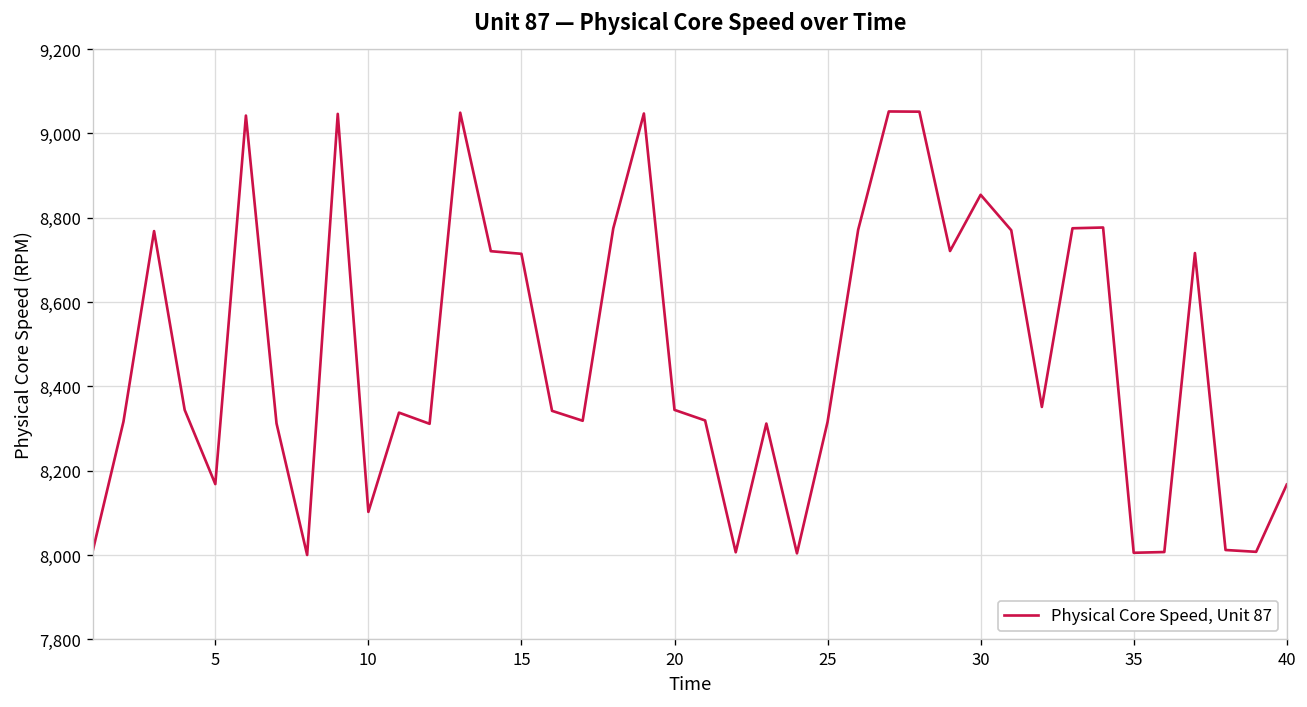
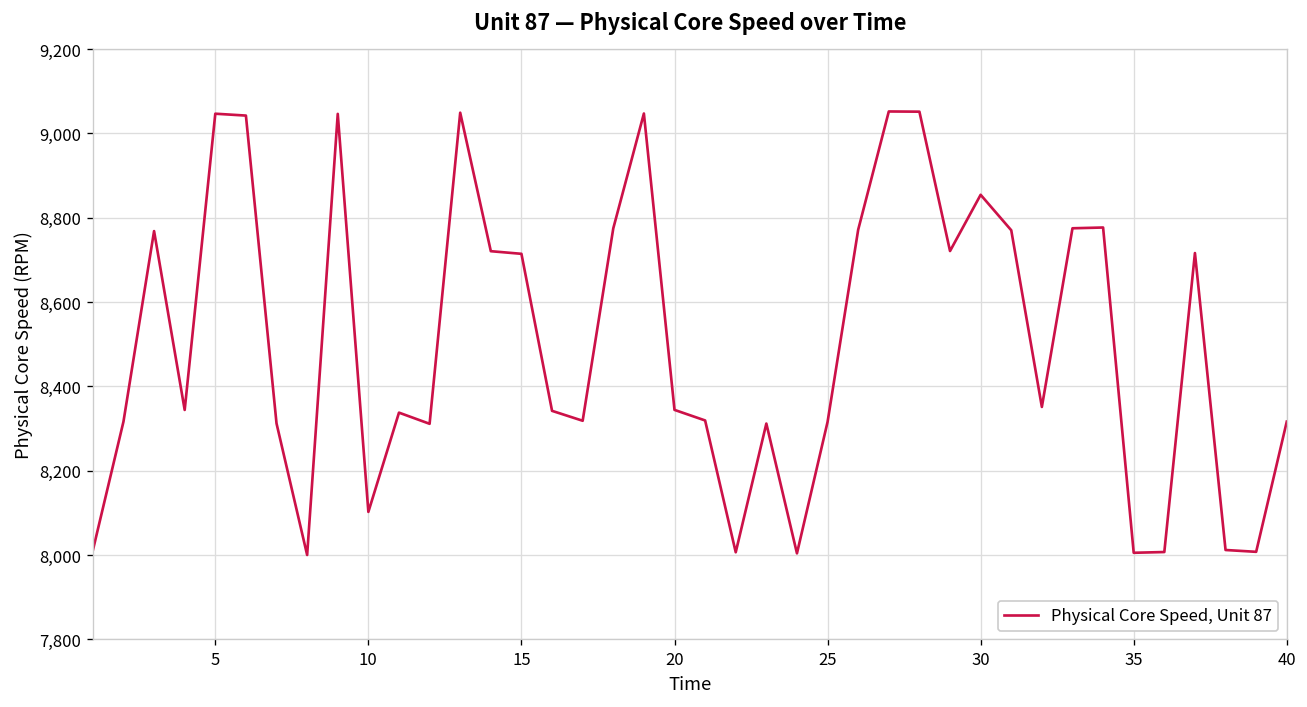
5: 8,170 -> 9,050
40: 8,170 -> 8,320
